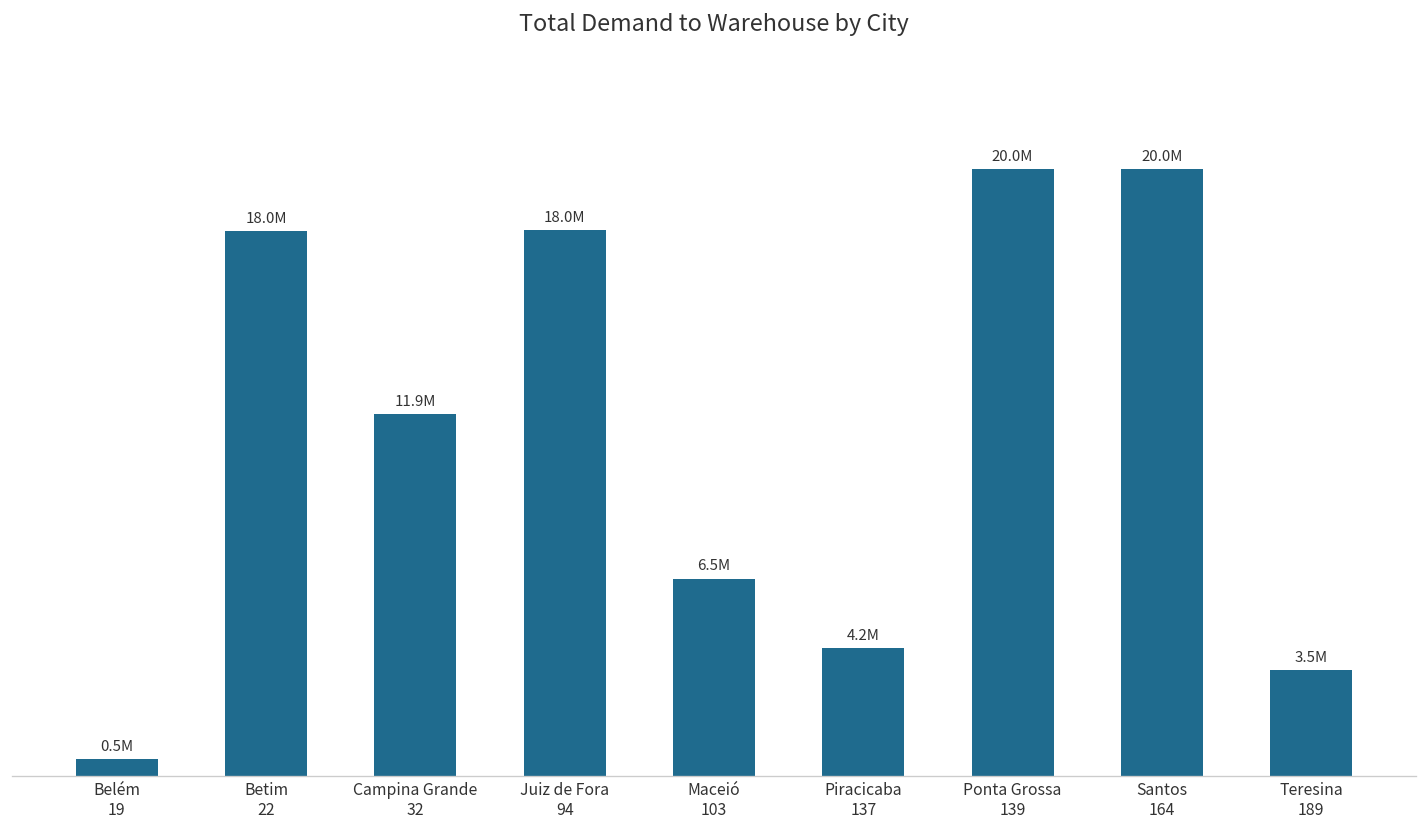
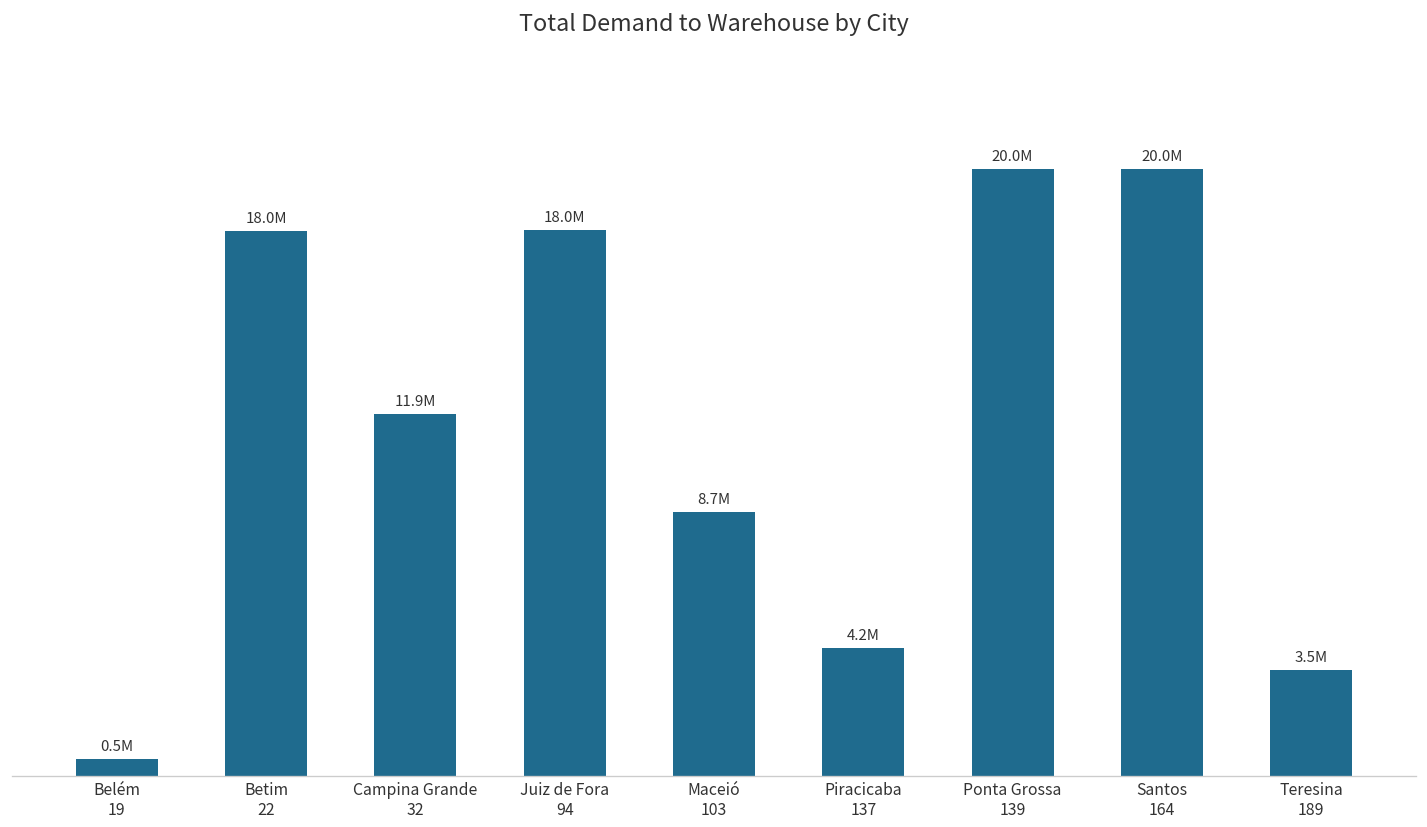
Maceió 103: 6.5M -> 8.7M
